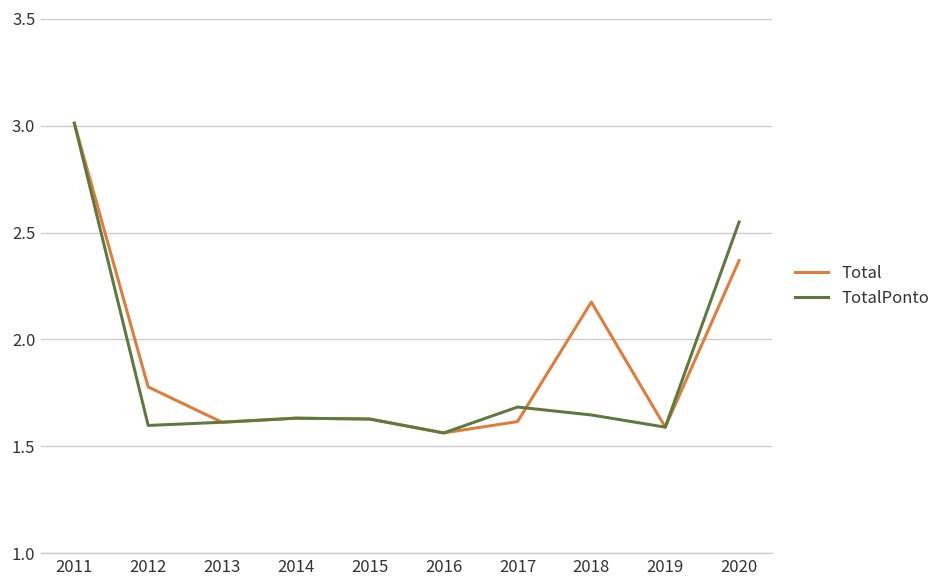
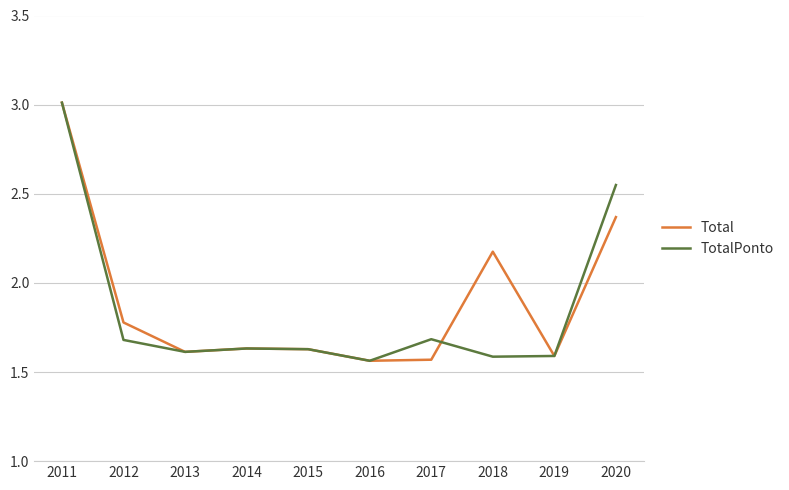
TotalPonto, 2012: 1.60 -> 1.68
Total, 2017: 1.62 -> 1.57
TotalPonto, 2018: 1.65 -> 1.59
